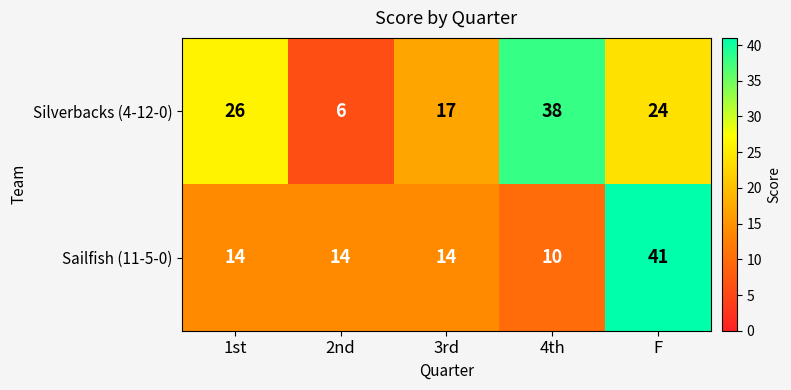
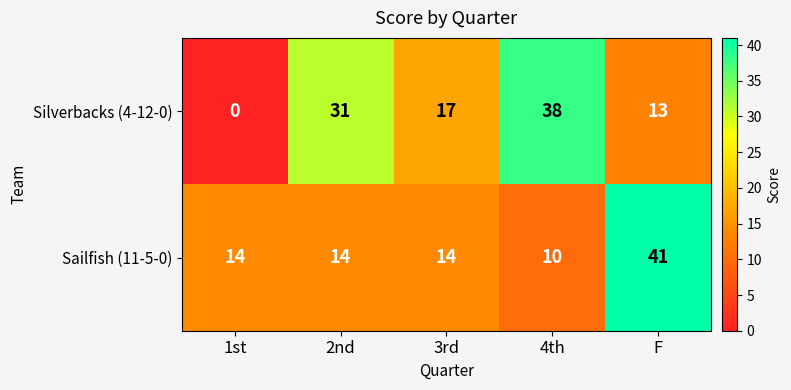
Silverbacks (4-12-0), 1st: 26 -> 0
Silverbacks (4-12-0), 2nd: 6 -> 31
Silverbacks (4-12-0), F: 24 -> 13
